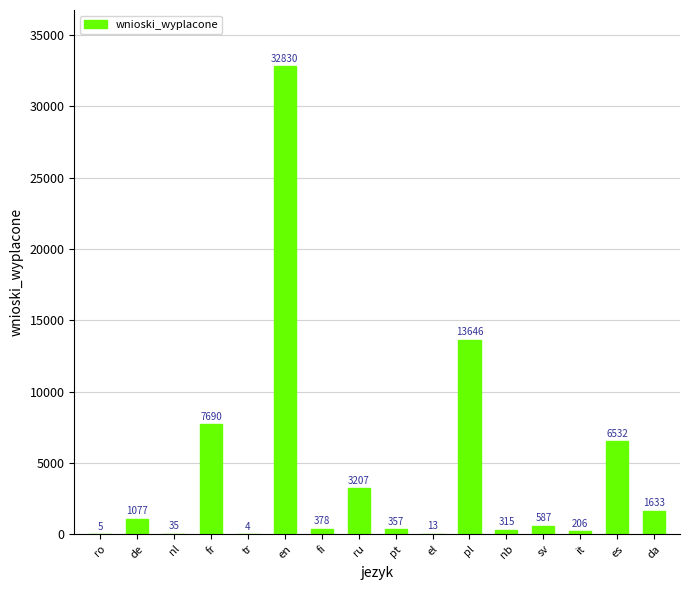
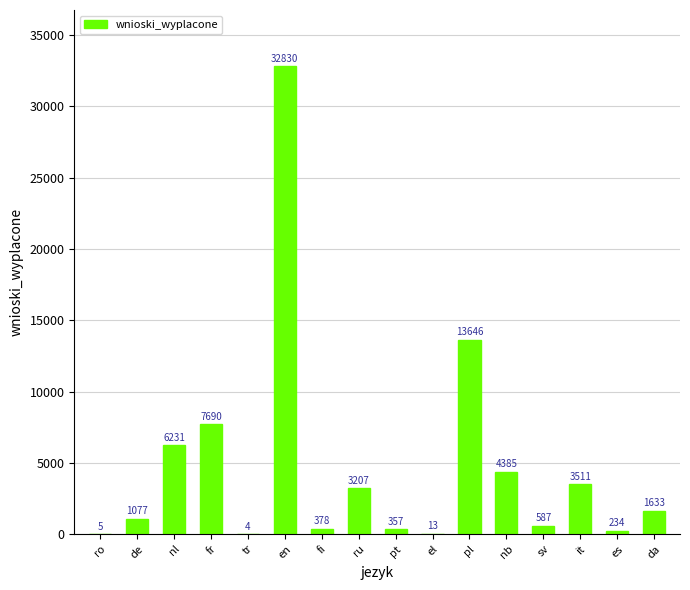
nl: 35 -> 6231
nb: 315 -> 4385
it: 206 -> 3511
es: 6532 -> 234
